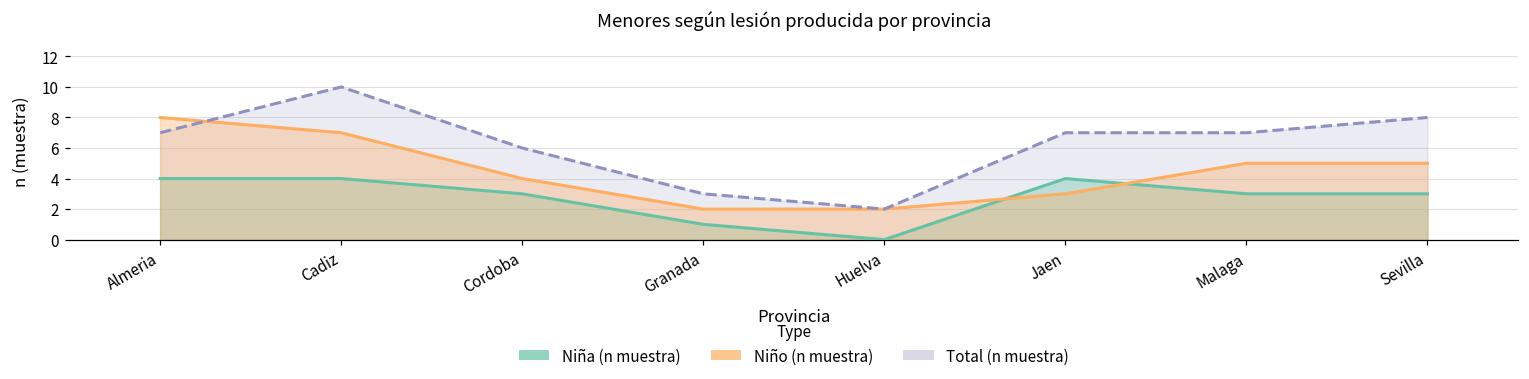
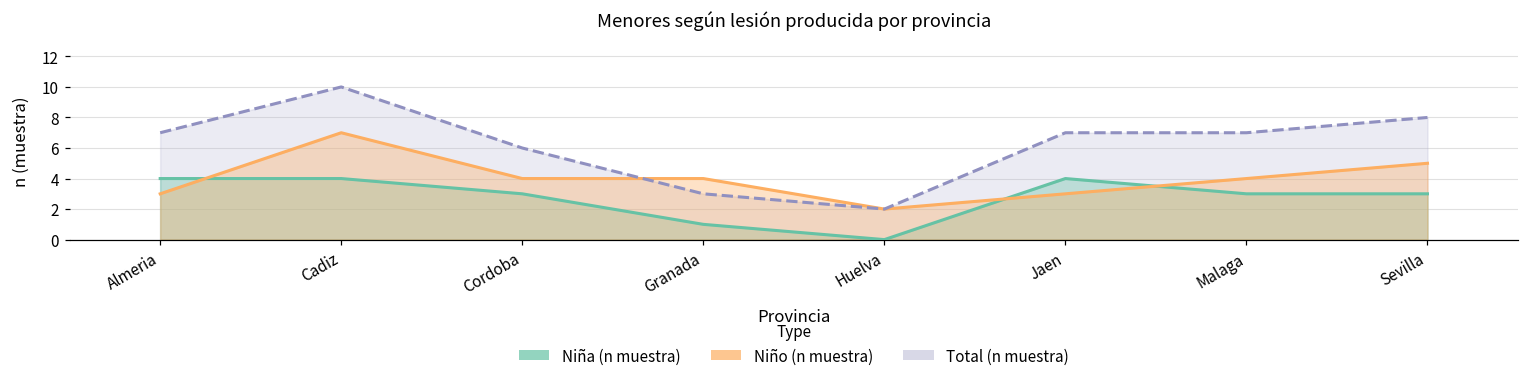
Niño (n muestra), Almeria: 8 -> 3
Niño (n muestra), Granada: 2 -> 4
Niño (n muestra), Malaga: 5 -> 4
